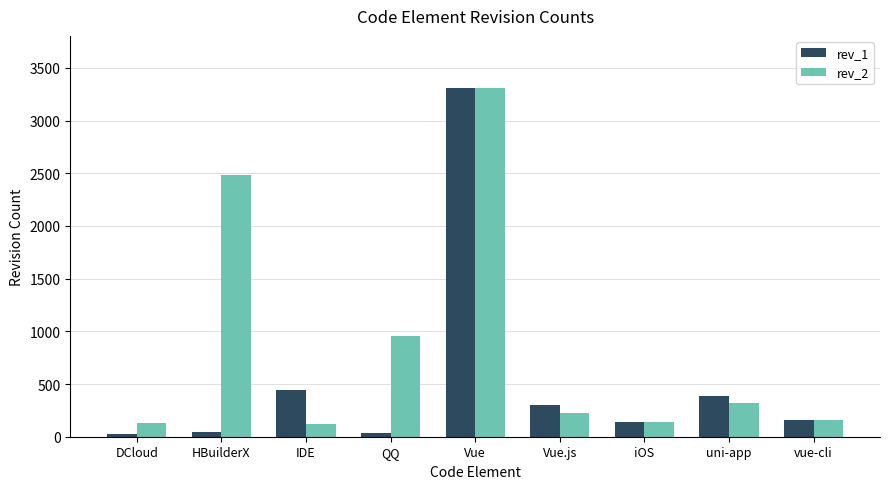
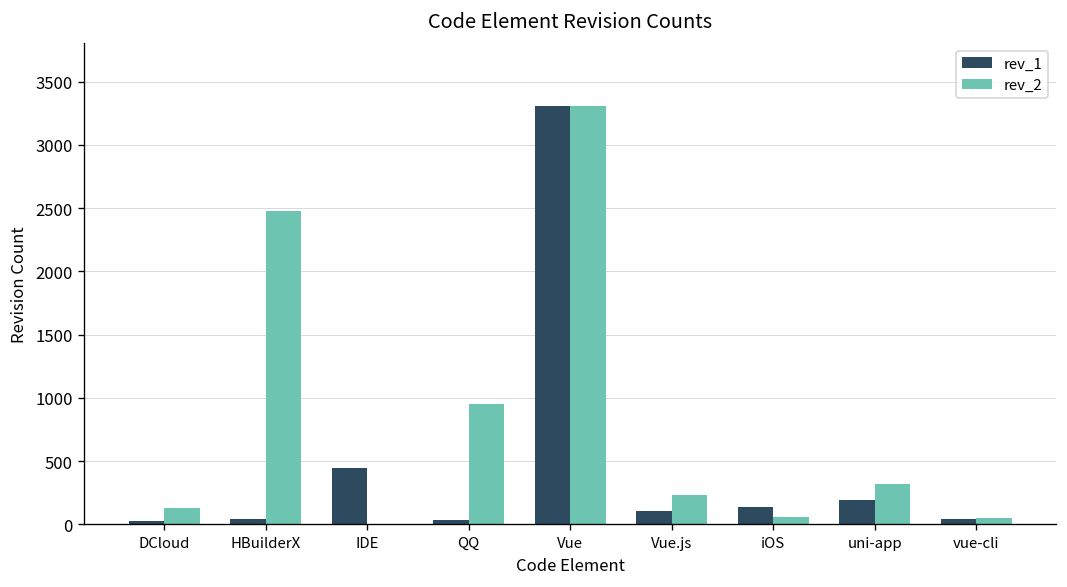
rev_2, IDE: 120 -> 0
rev_1, Vue.js: 300 -> 110
rev_2, iOS: 140 -> 60
rev_1, uni-app: 390 -> 190
rev_1, vue-cli: 160 -> 40
rev_2, vue-cli: 160 -> 50
